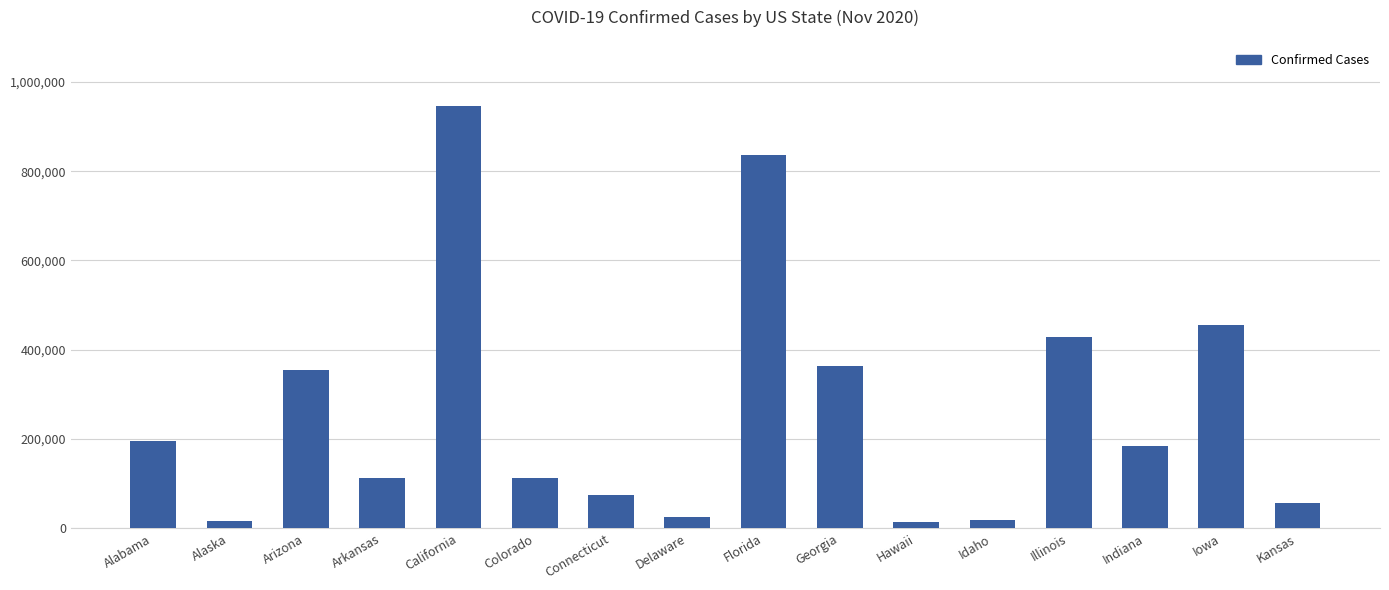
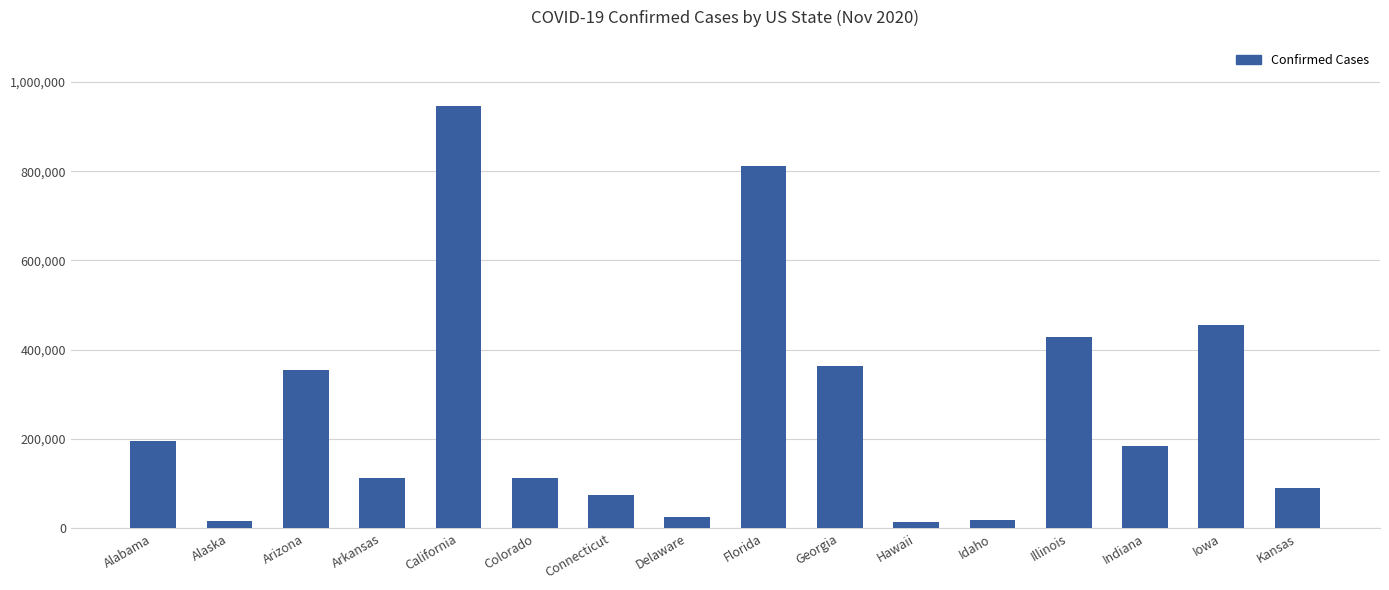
Florida: 840,000 -> 810,000
Kansas: 60,000 -> 90,000
